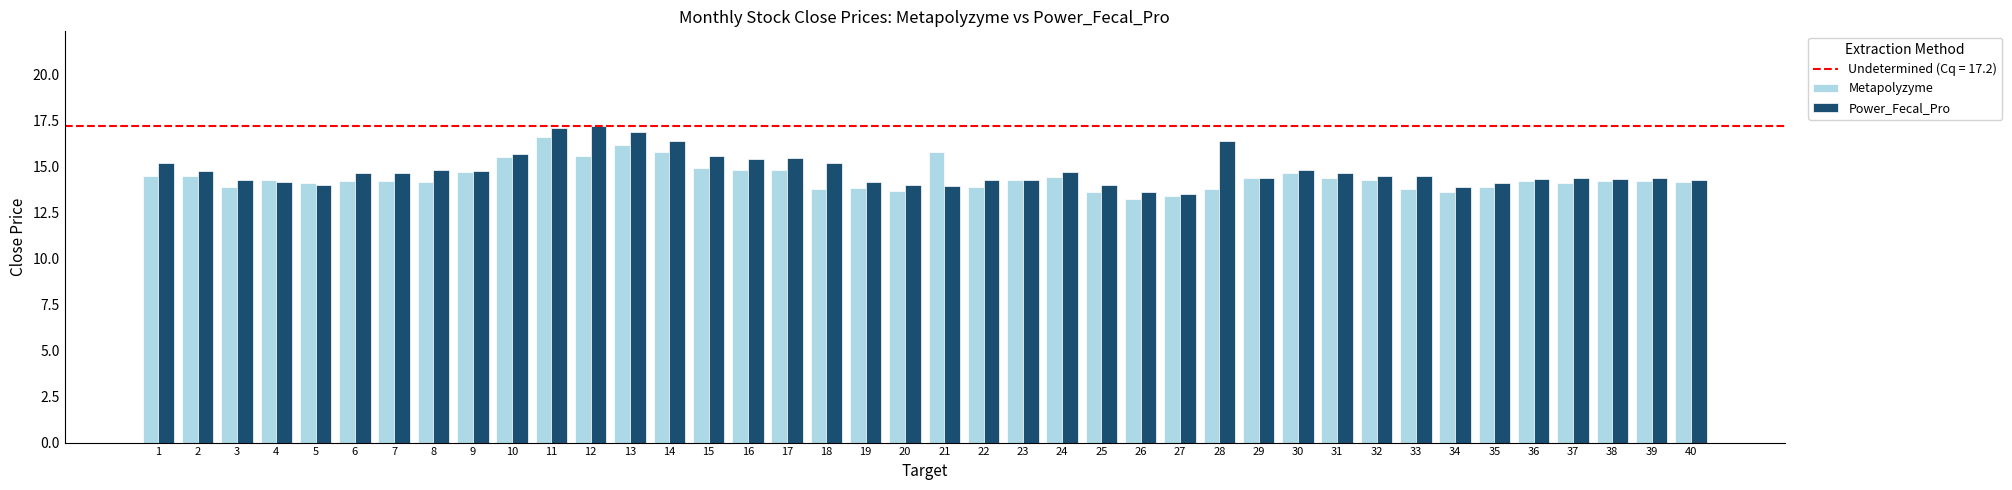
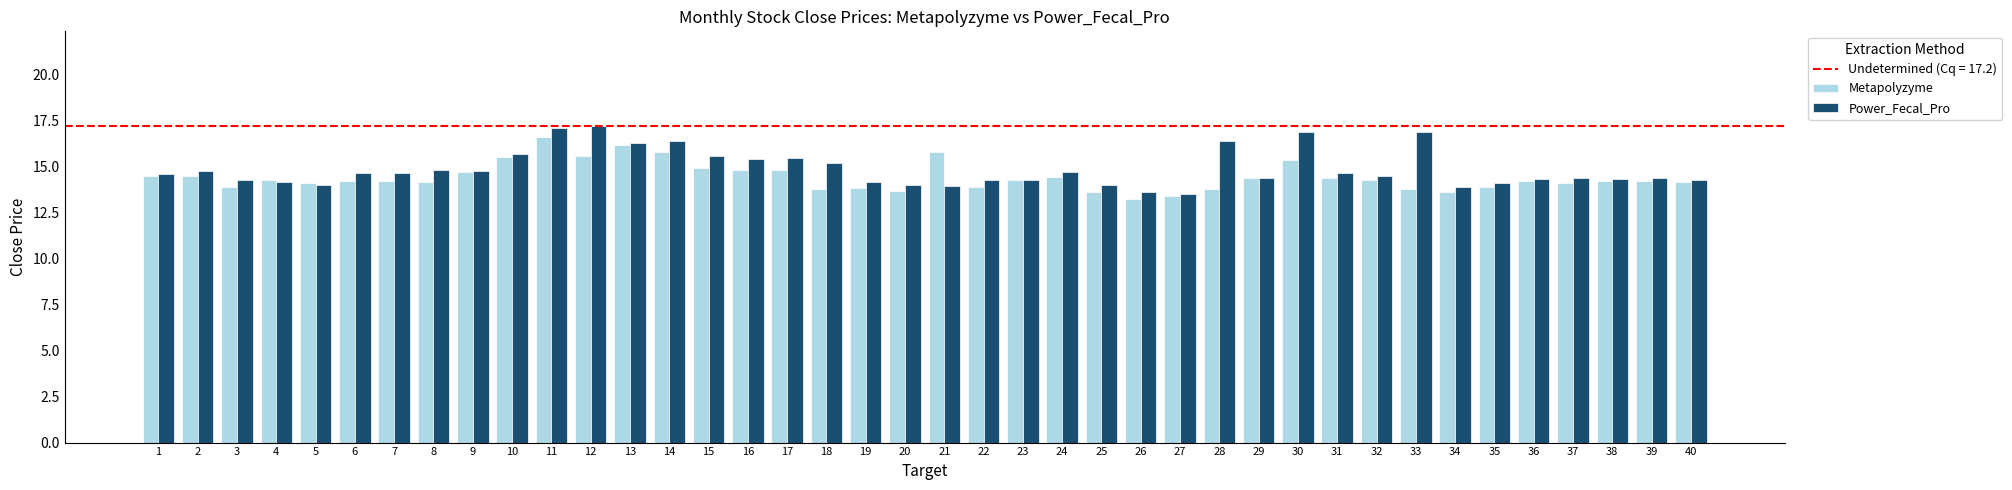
Power_Fecal_Pro, 1: 15.2 -> 14.6
Power_Fecal_Pro, 13: 16.9 -> 16.3
Metapolyzyme, 30: 14.7 -> 15.4
Power_Fecal_Pro, 30: 14.8 -> 16.9
Power_Fecal_Pro, 33: 14.5 -> 16.9
